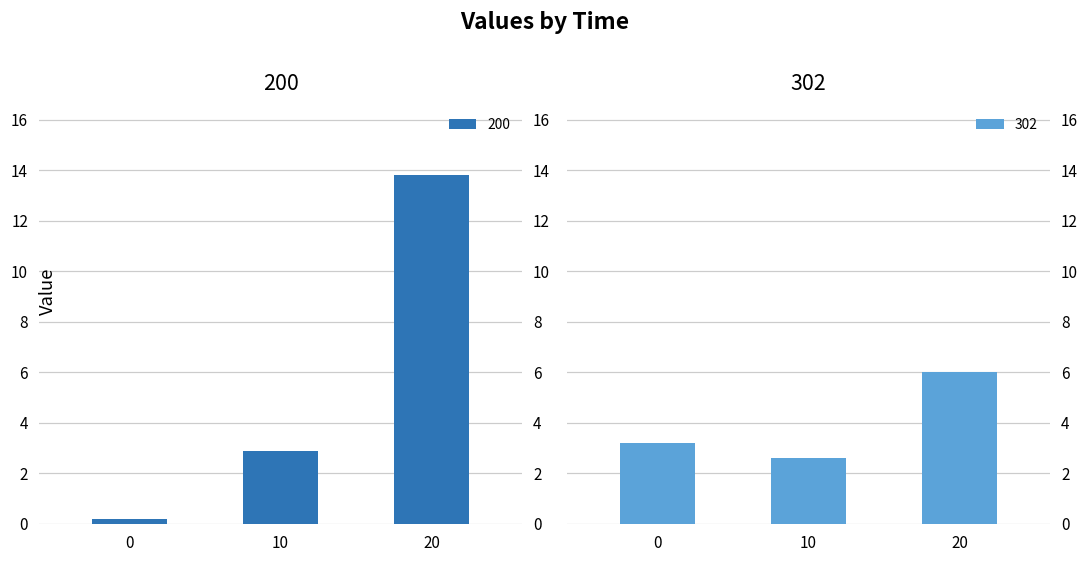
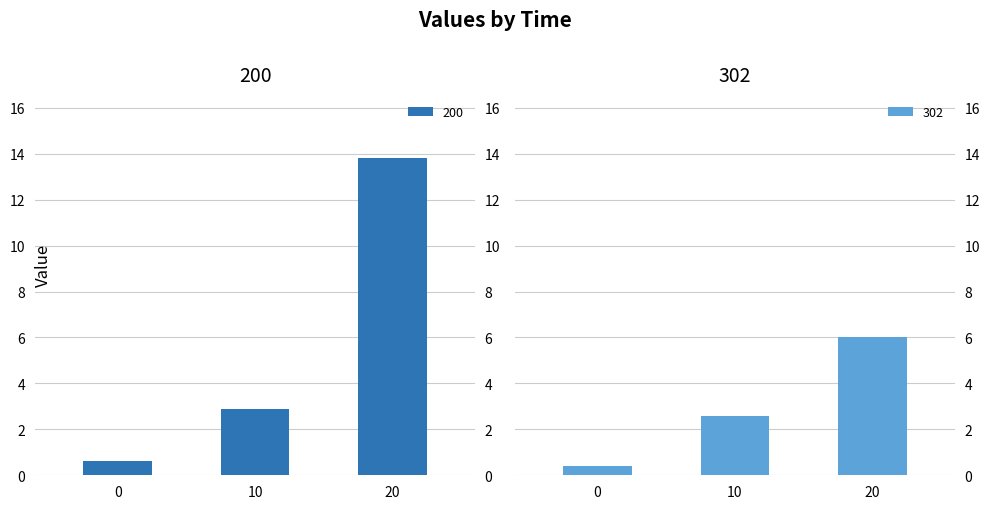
200, 0: 0.2 -> 0.6
302, 0: 3.2 -> 0.4
